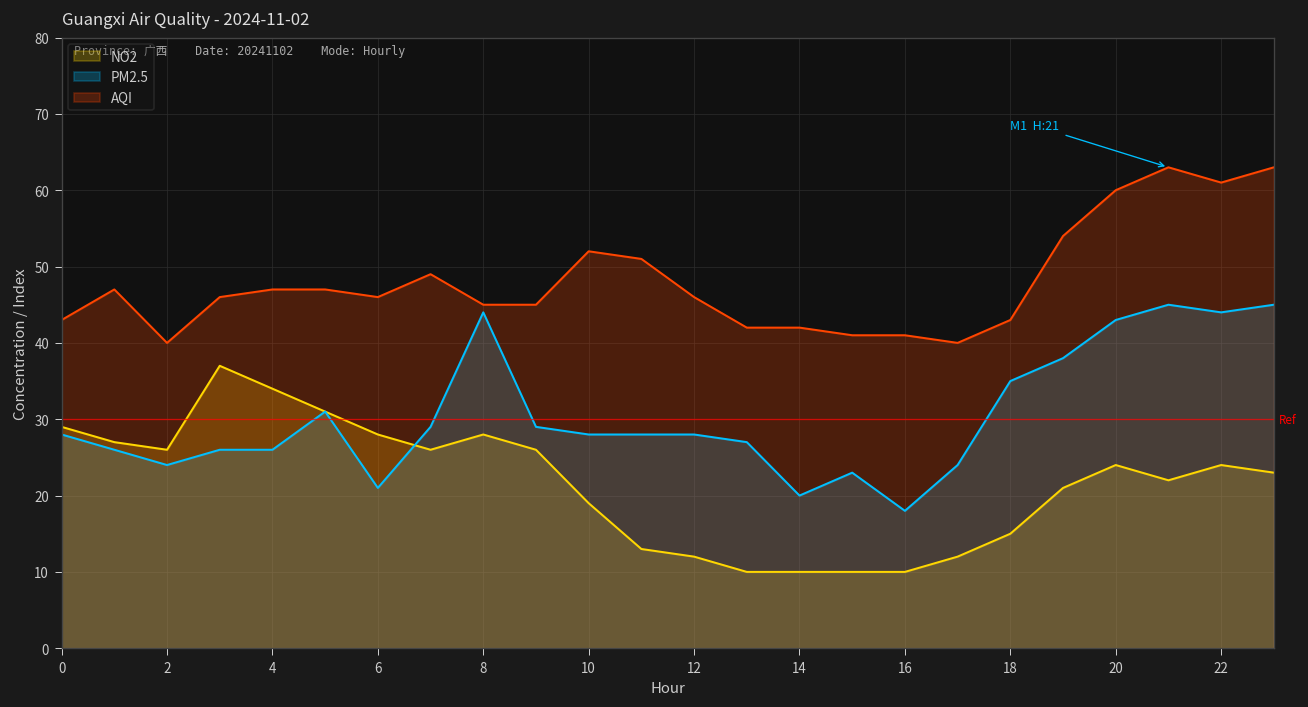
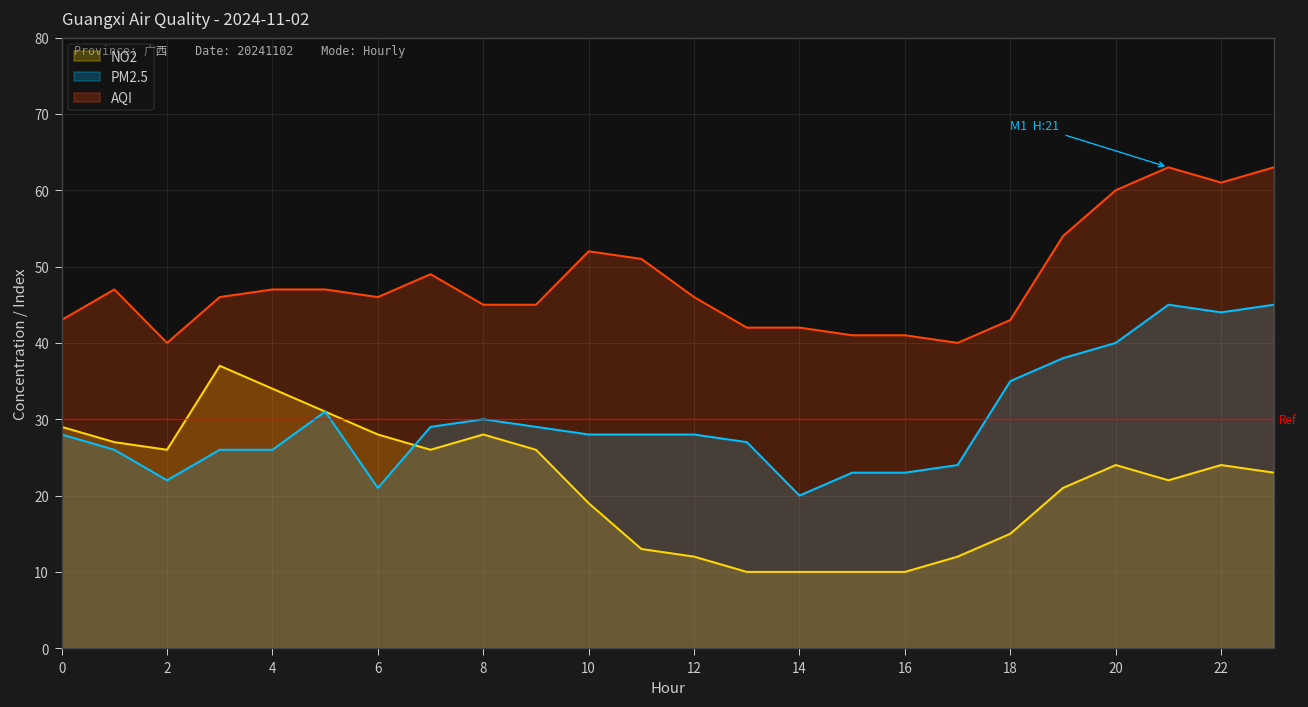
PM2.5, 2: 24 -> 22
PM2.5, 8: 44 -> 30
PM2.5, 16: 18 -> 23
PM2.5, 20: 43 -> 40
